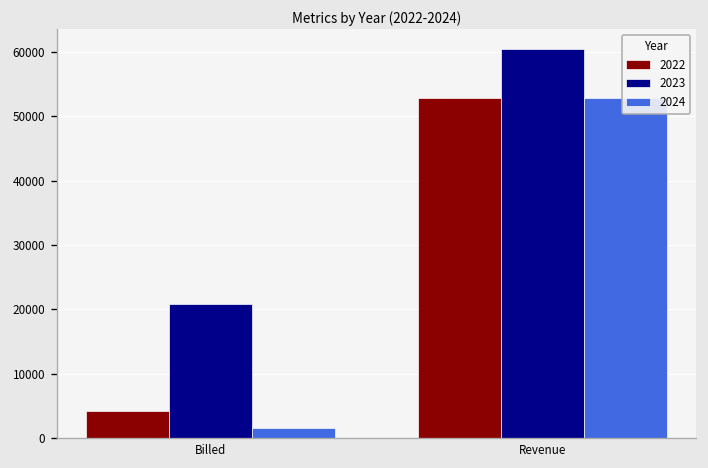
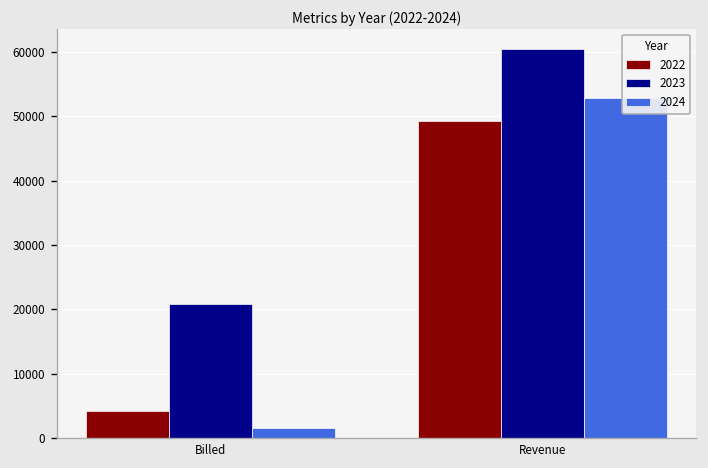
2022, Revenue: 53000 -> 49000
